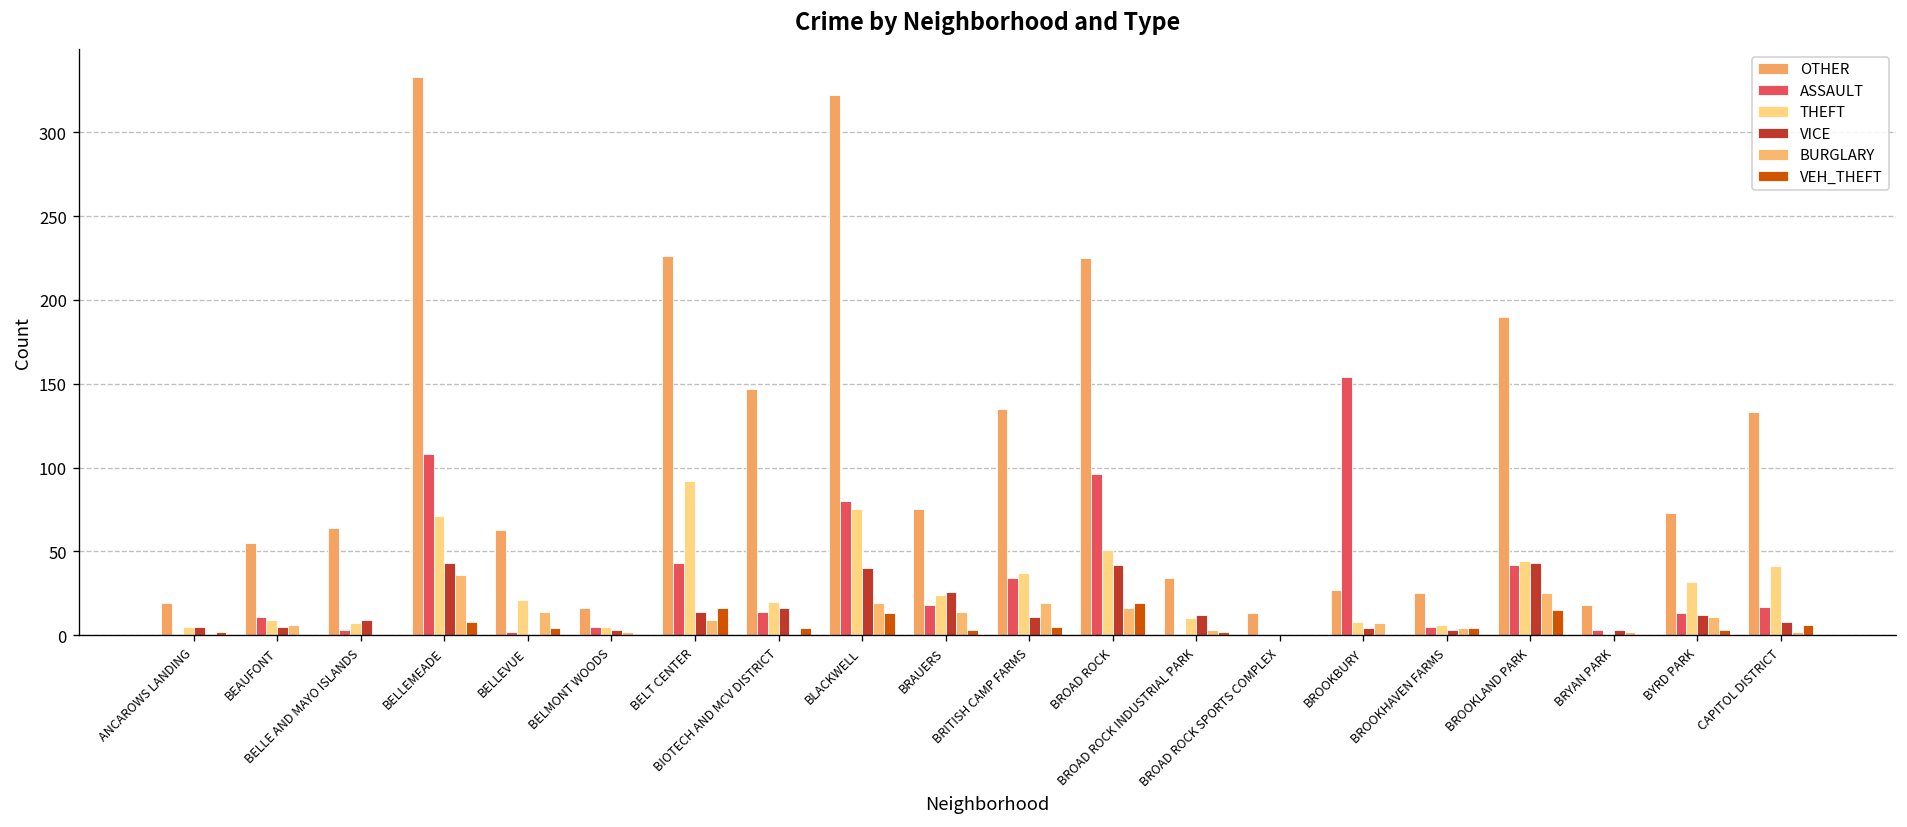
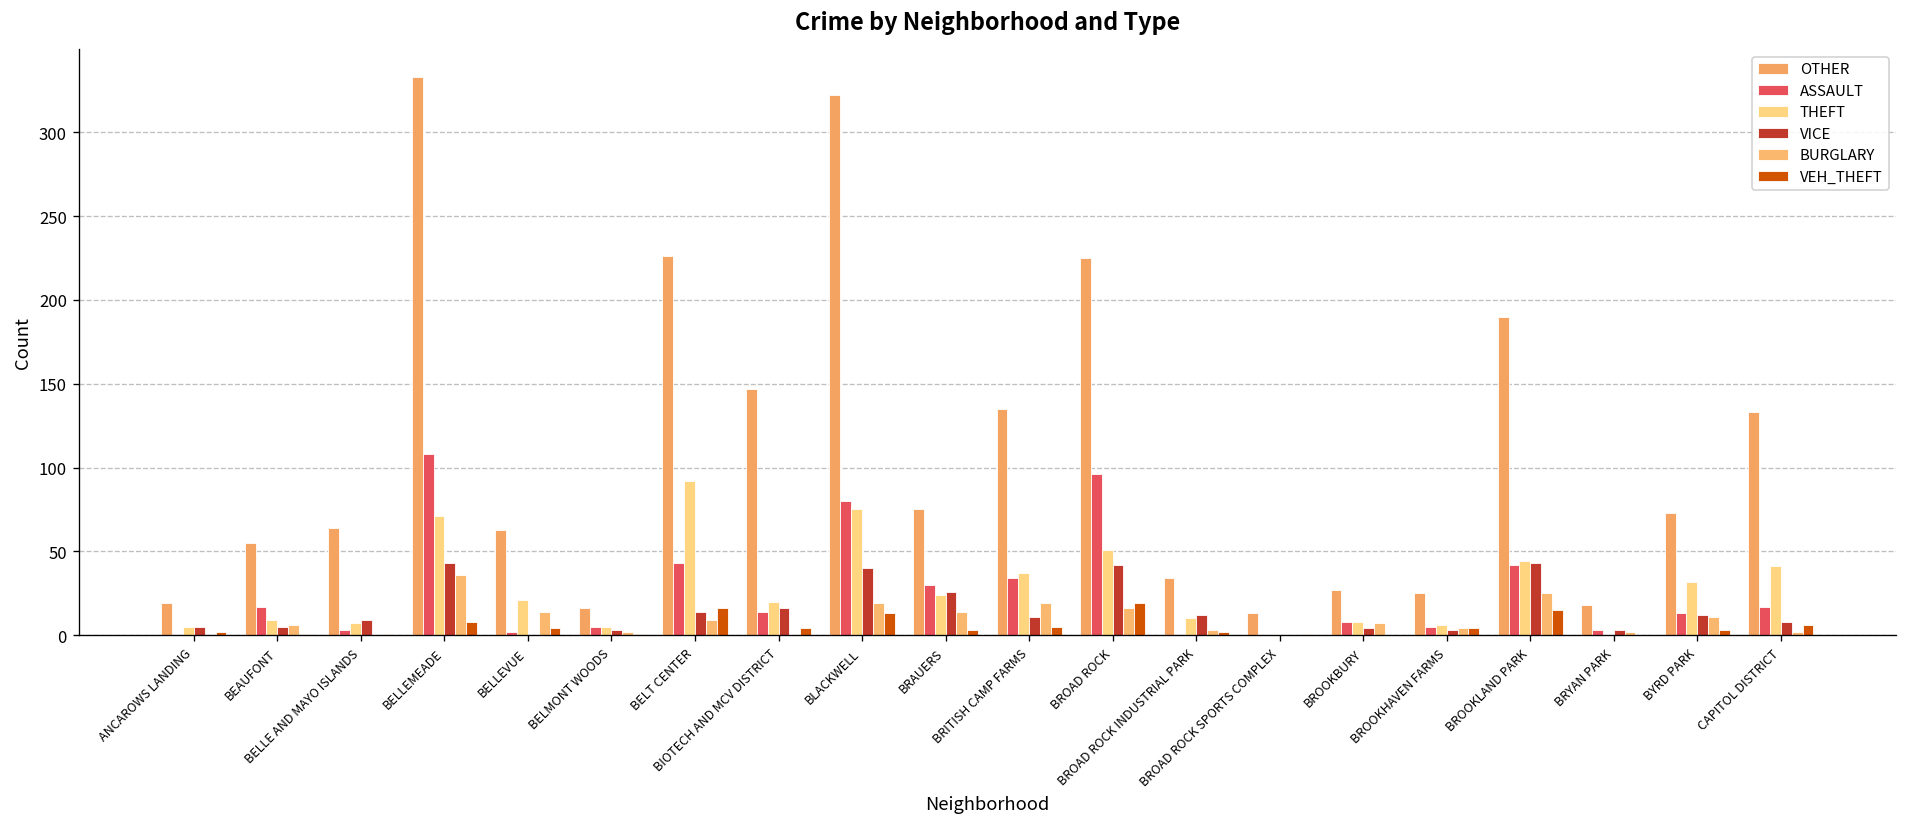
ASSAULT, BEAUFONT: 11 -> 17
ASSAULT, BRAUERS: 18 -> 30
ASSAULT, BROOKBURY: 154 -> 8
